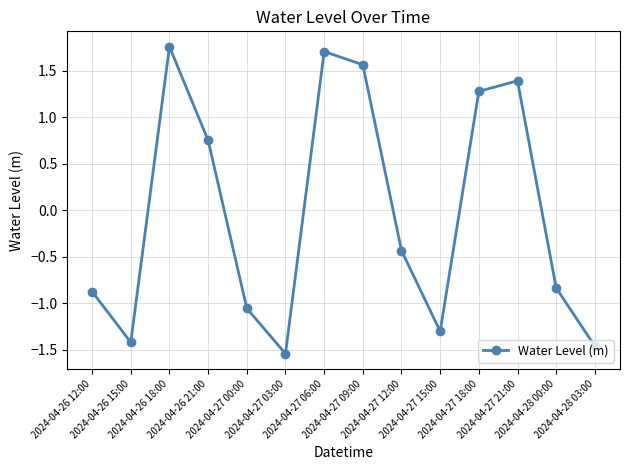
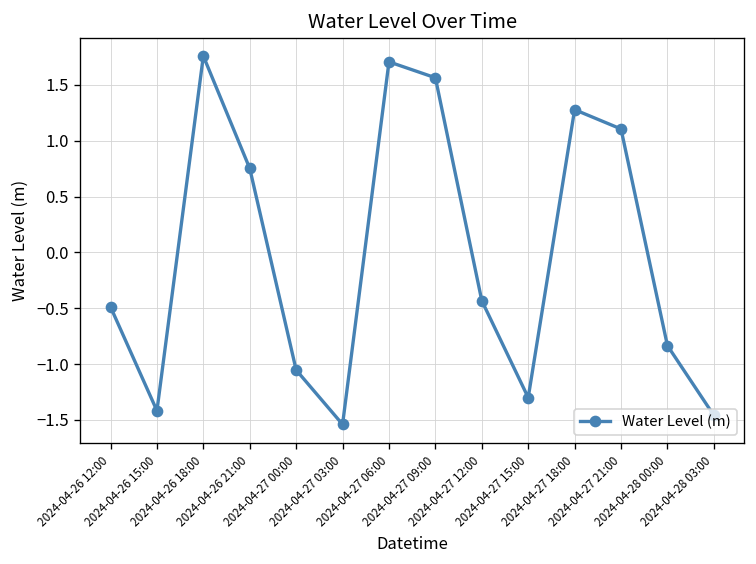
2024-04-26 12:00: -0.9 -> -0.5
2024-04-27 21:00: 1.4 -> 1.1
